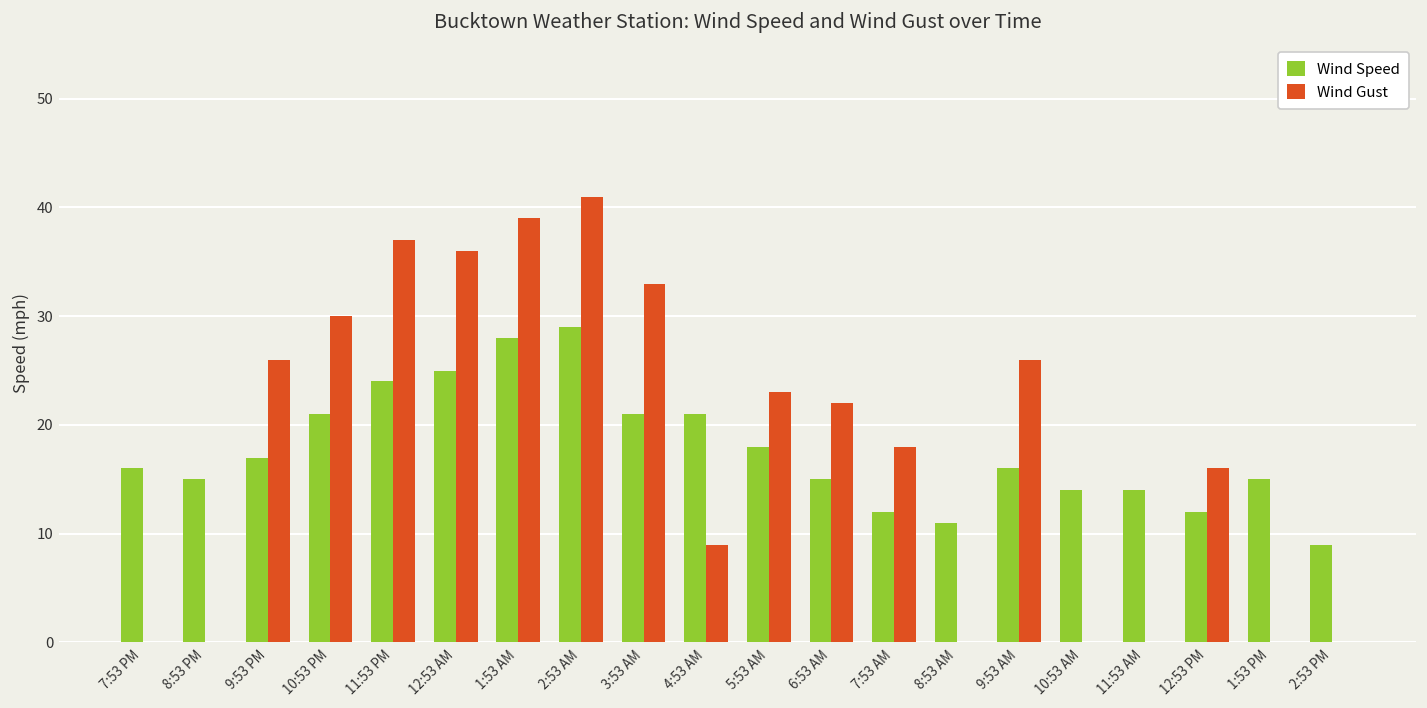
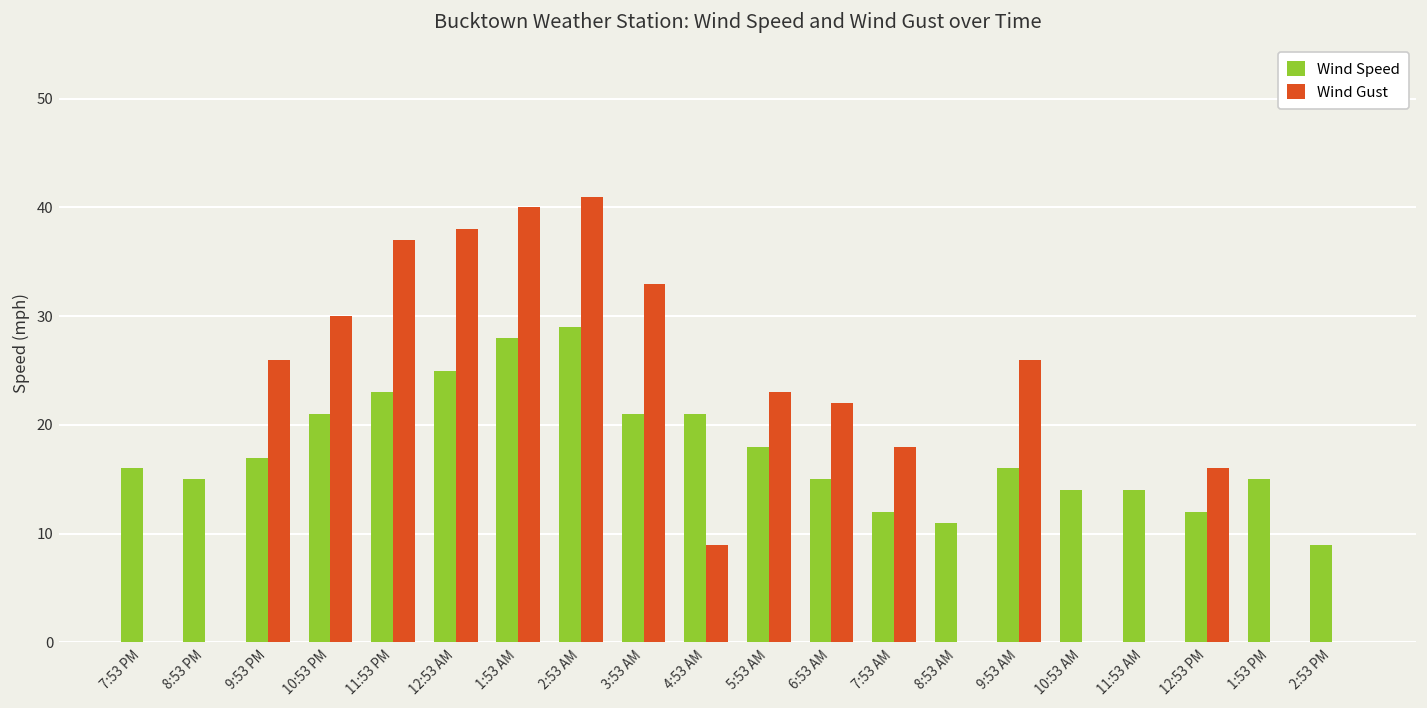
Wind Speed, 11:53 PM: 24 -> 23
Wind Gust, 12:53 AM: 36 -> 38
Wind Gust, 1:53 AM: 39 -> 40
